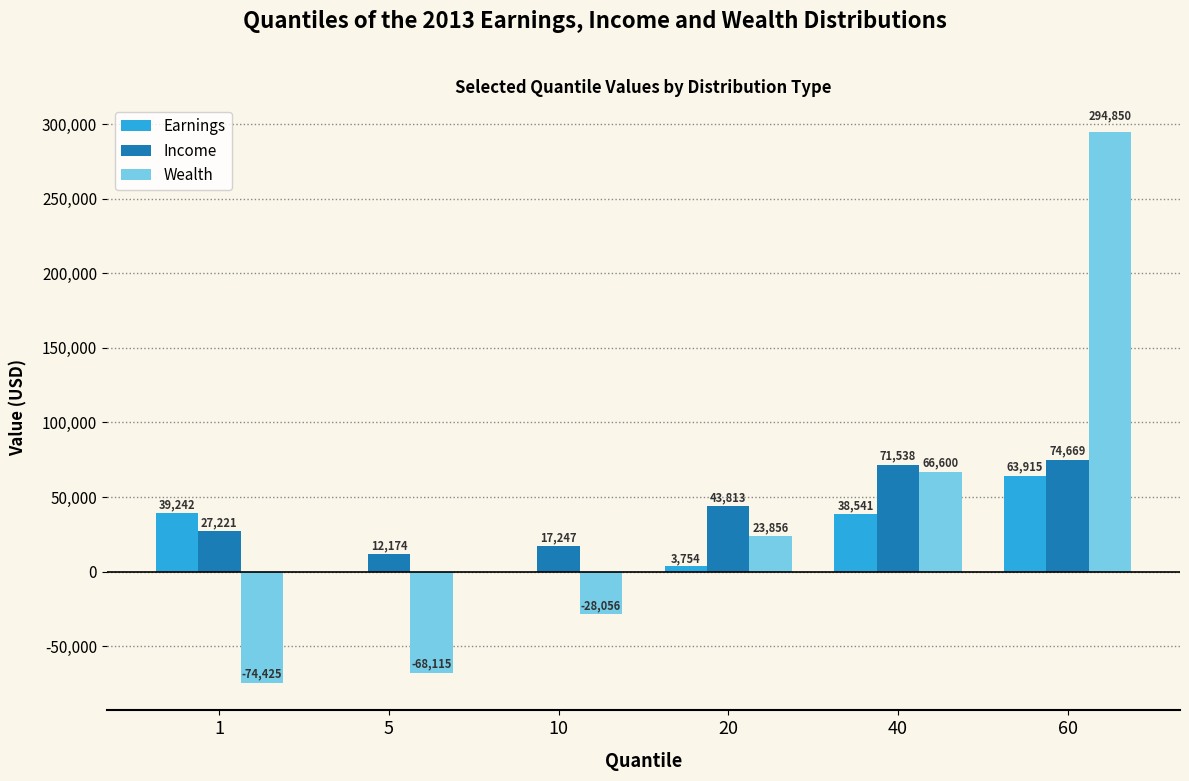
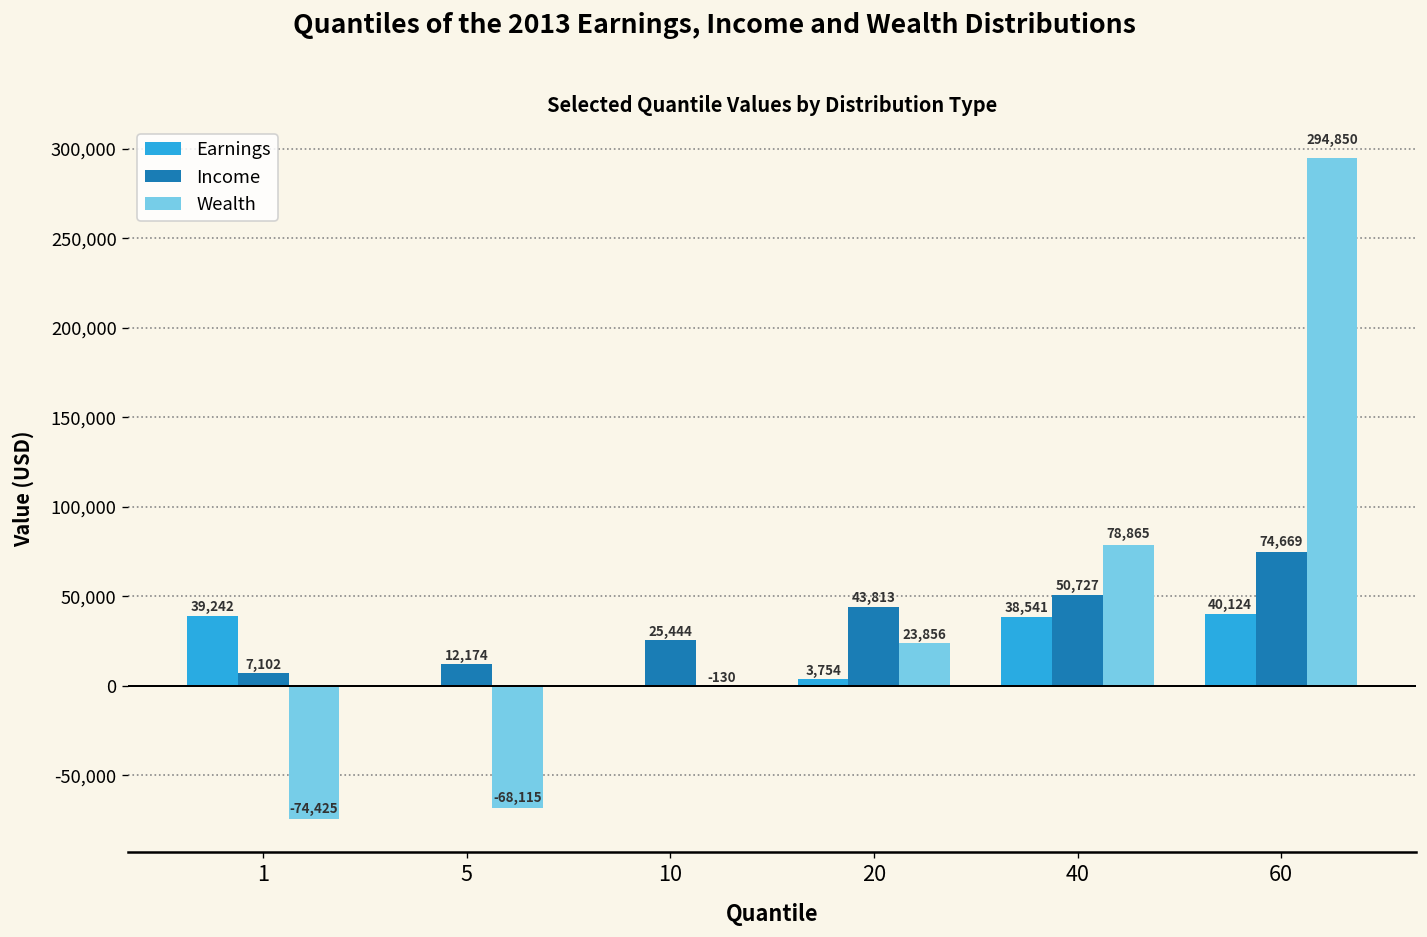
Income, 1: 27,221 -> 7,102
Income, 10: 17,247 -> 25,444
Wealth, 10: -28,056 -> -130
Income, 40: 71,538 -> 50,727
Wealth, 40: 66,600 -> 78,865
Earnings, 60: 63,915 -> 40,124
